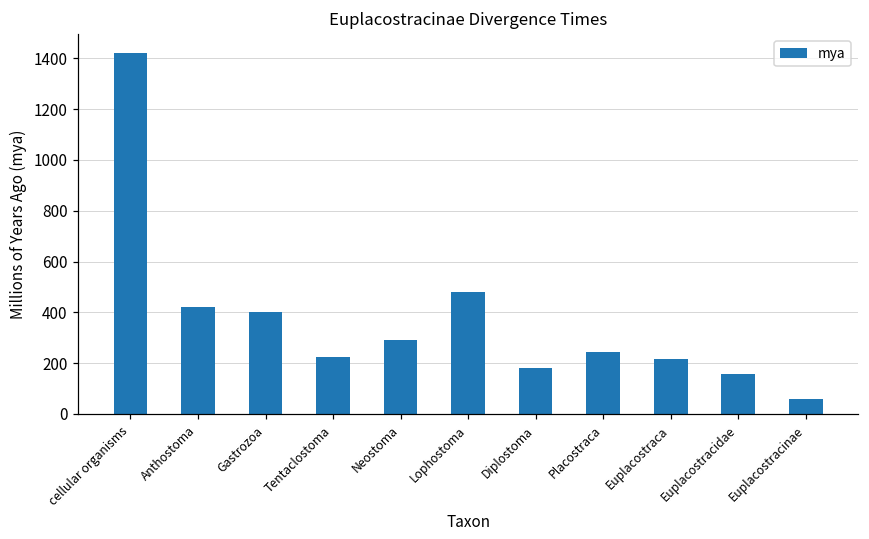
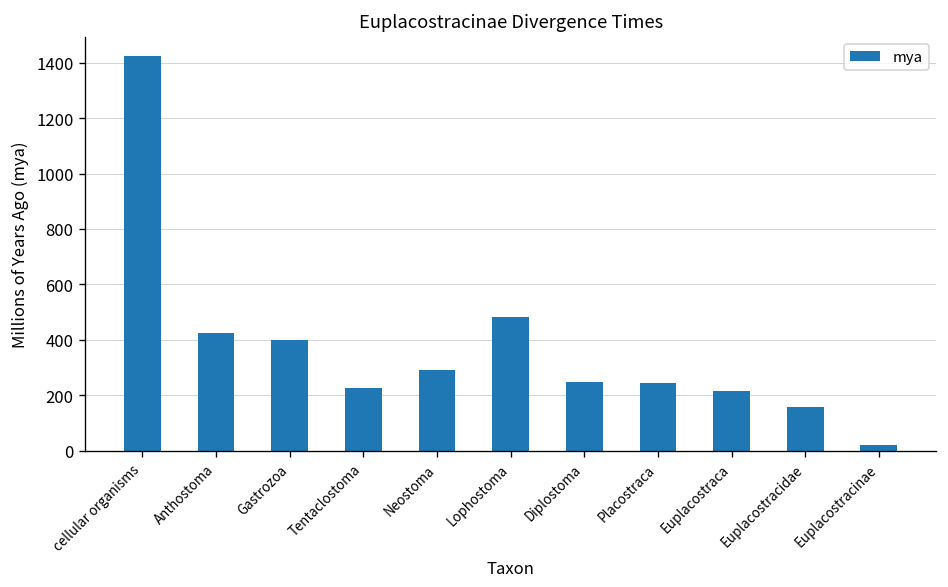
Diplostoma: 180 -> 250
Euplacostracinae: 60 -> 20
